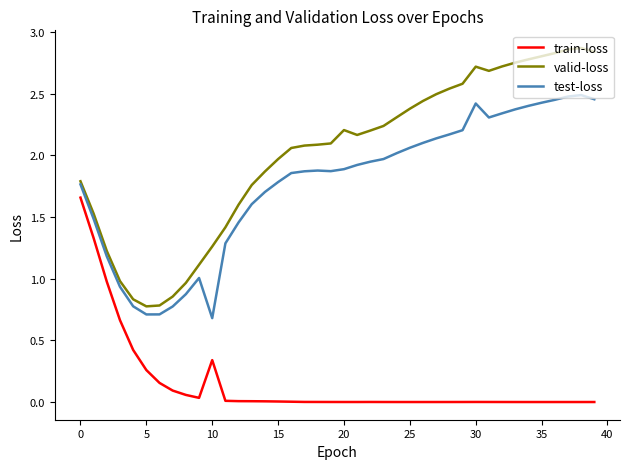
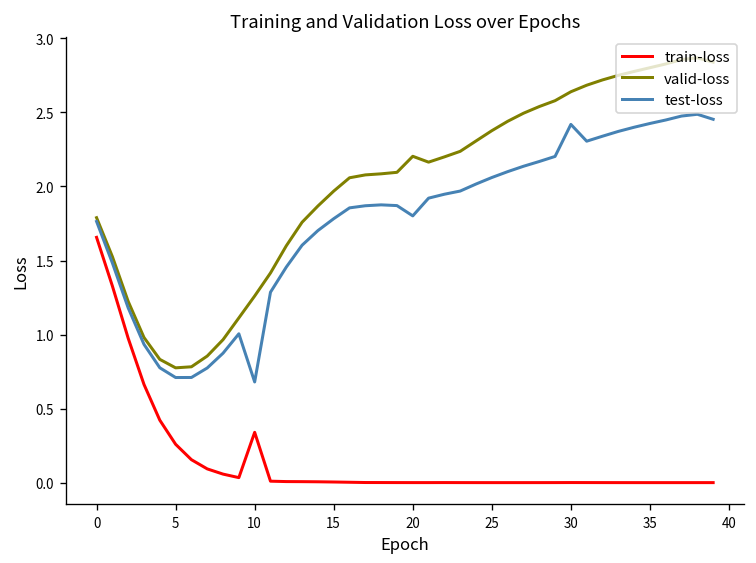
test-loss, 20: 1.89 -> 1.80
valid-loss, 30: 2.72 -> 2.64
